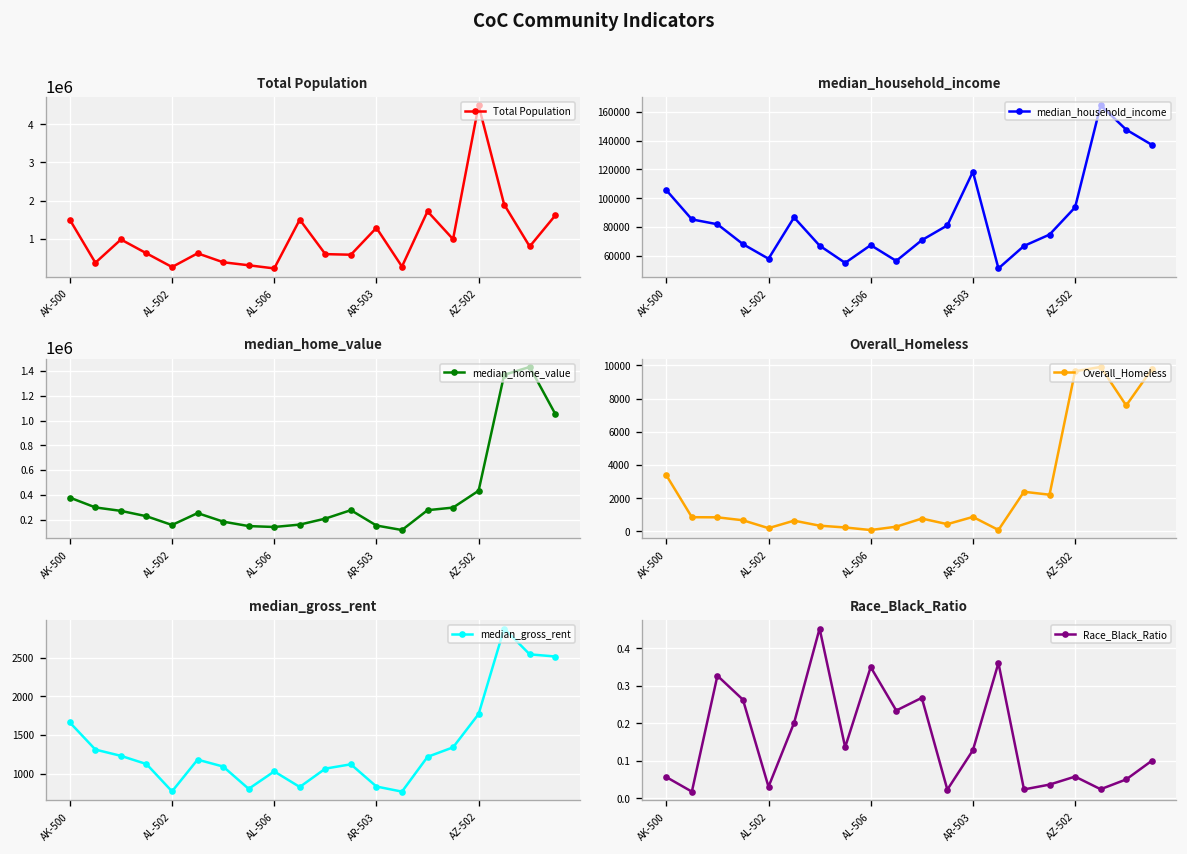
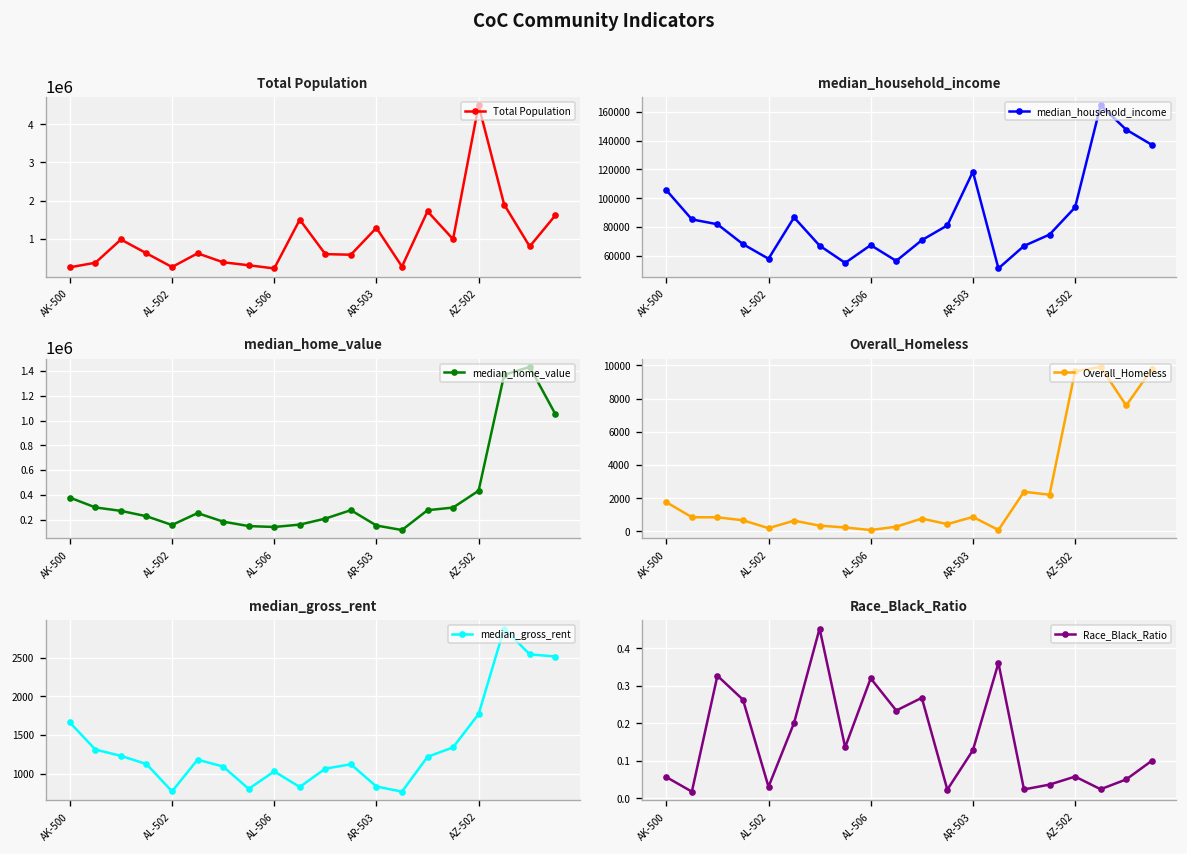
Total Population, AK-500: 1500000 -> 300000
Overall_Homeless, AK-500: 3400 -> 1800
Race_Black_Ratio, AL-506: 0.35 -> 0.32
